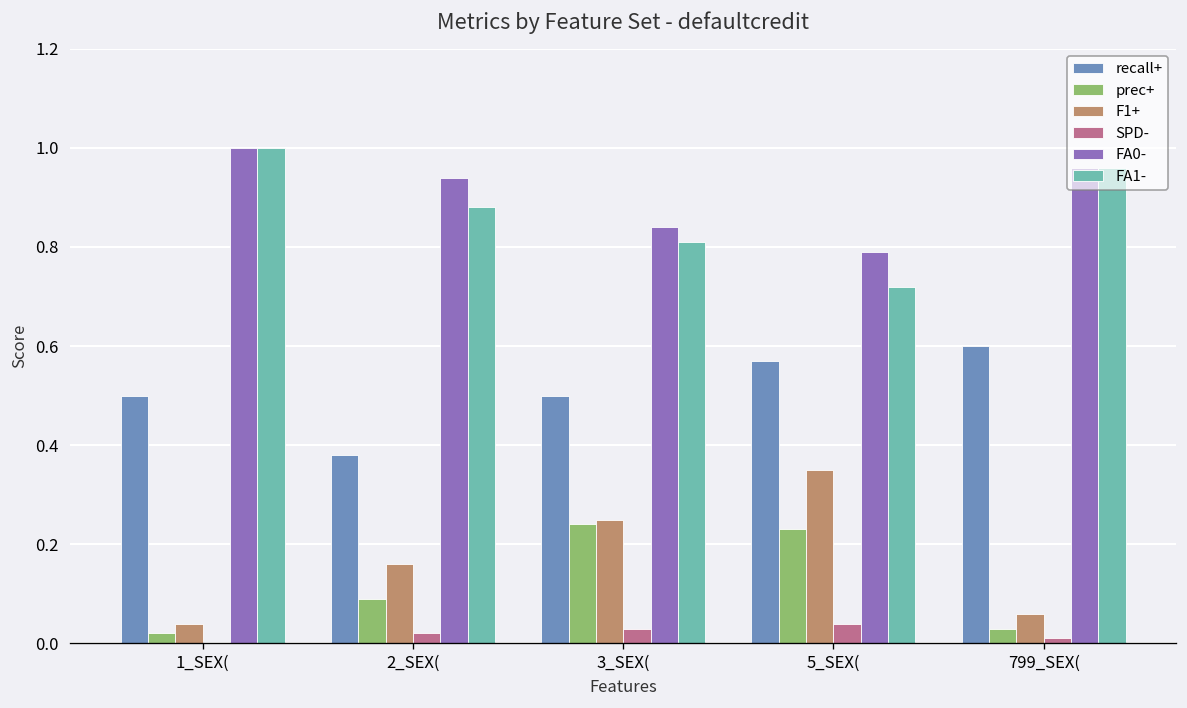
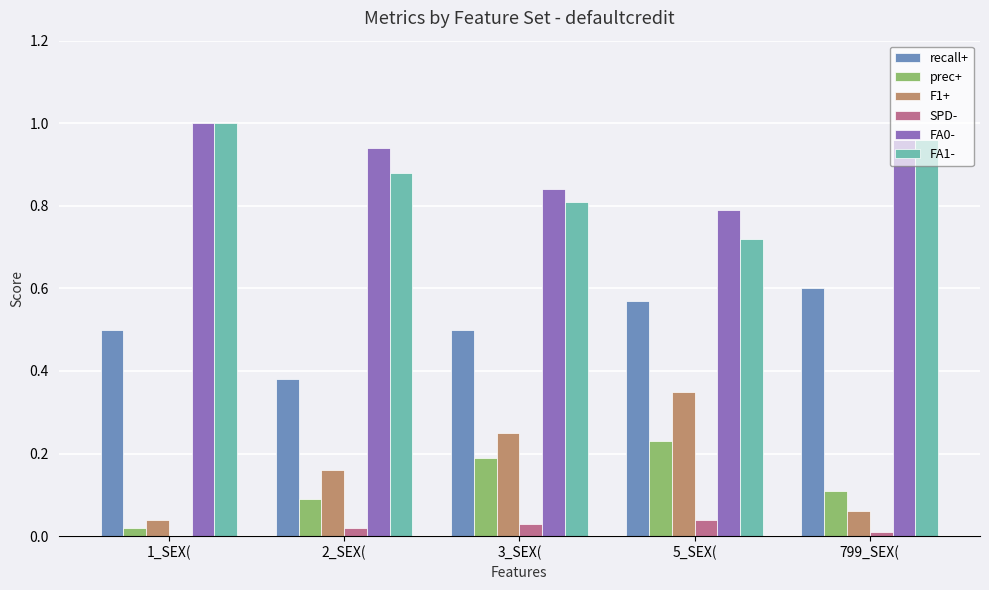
prec+, 3_SEX(: 0.24 -> 0.19
prec+, 799_SEX(: 0.03 -> 0.11
